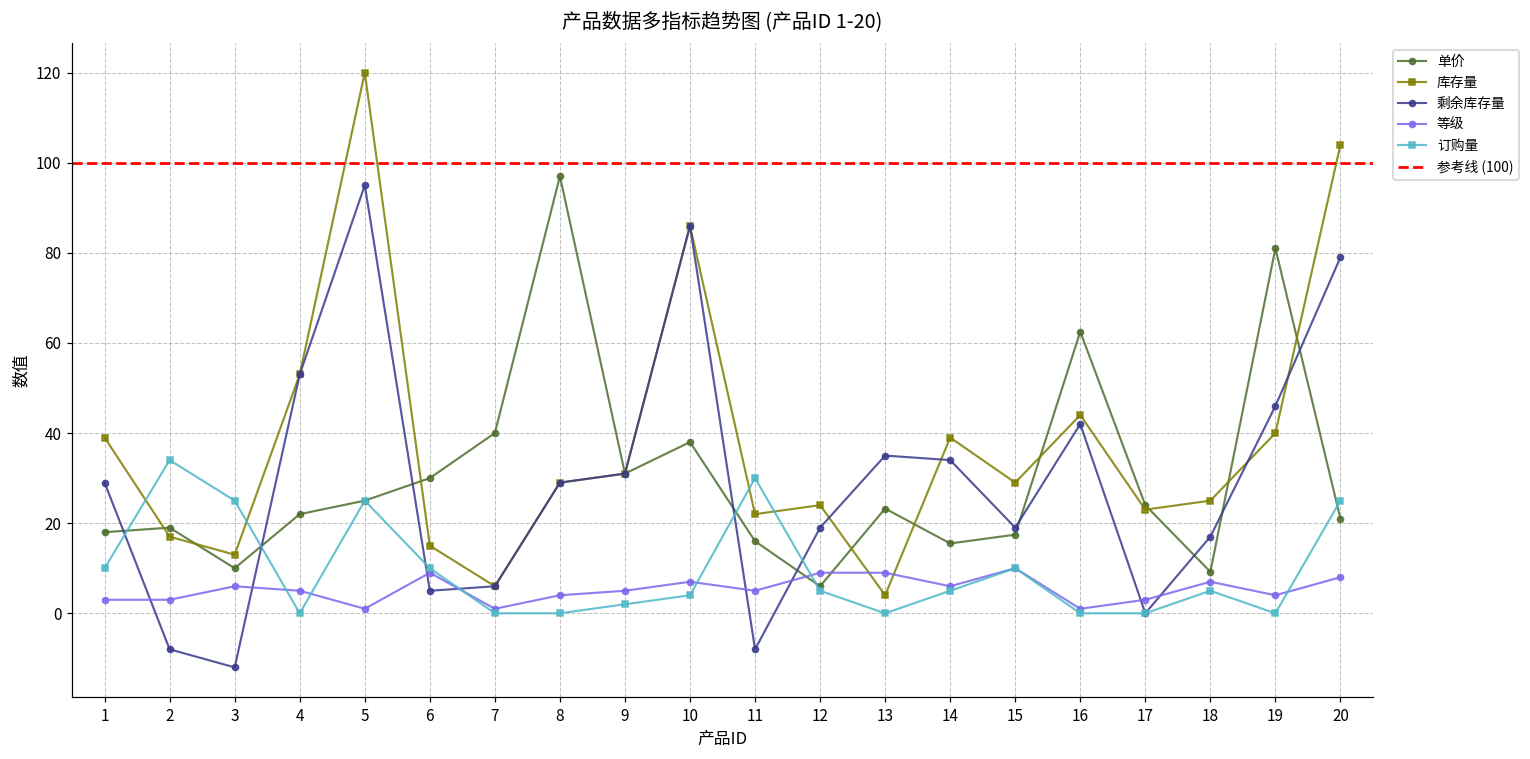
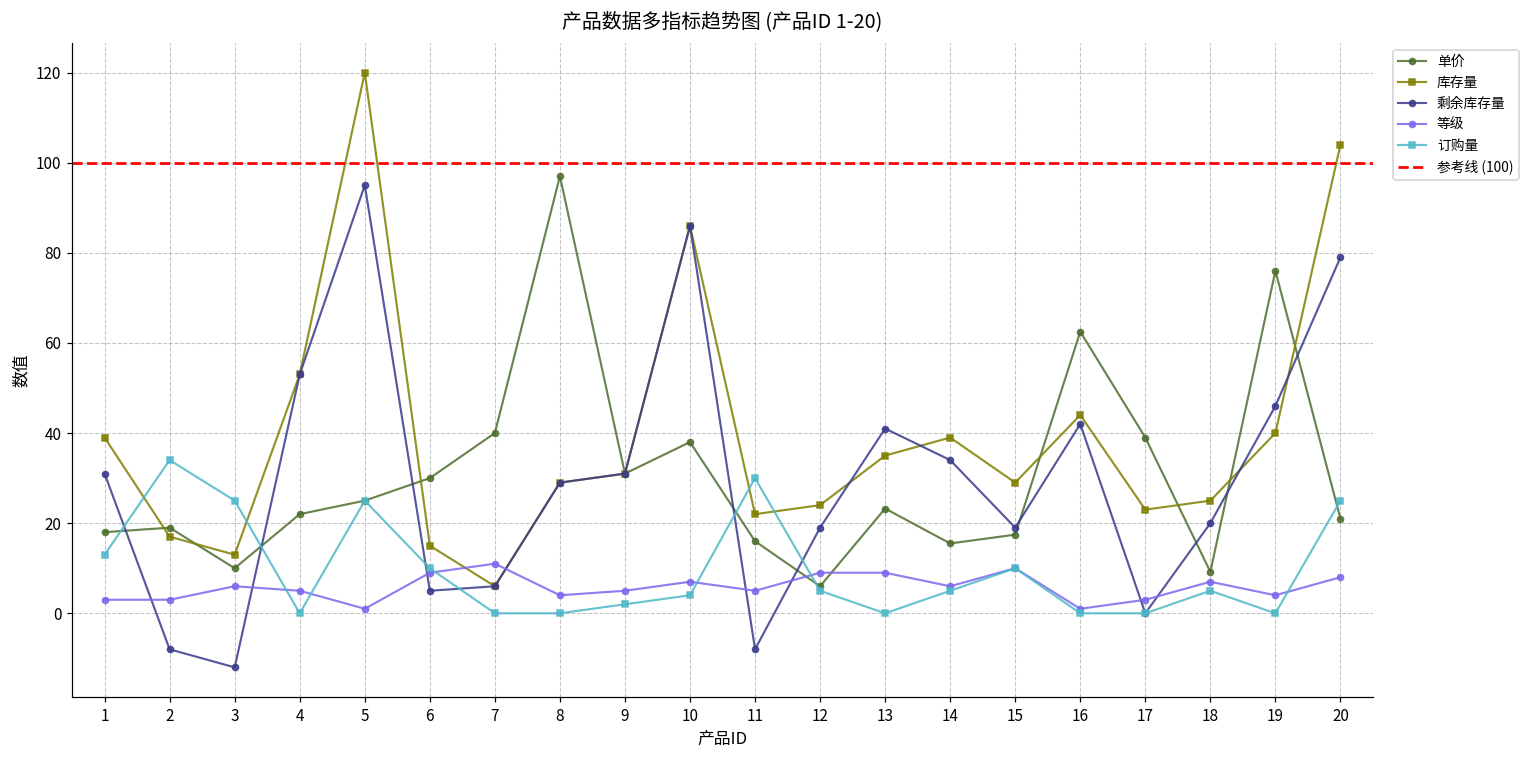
剩余库存量, 1: 29 -> 31
订购量, 1: 10 -> 13
等级, 7: 1 -> 11
库存量, 13: 4 -> 35
剩余库存量, 13: 35 -> 41
单价, 17: 24 -> 39
剩余库存量, 18: 17 -> 20
单价, 19: 81 -> 76
